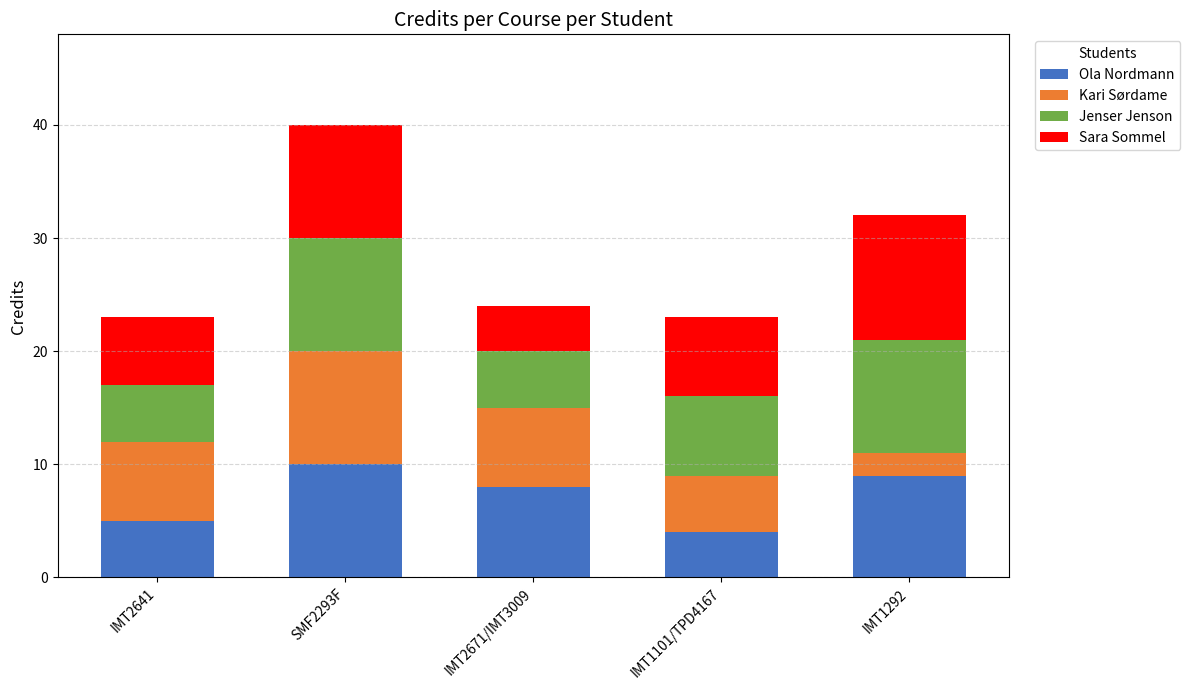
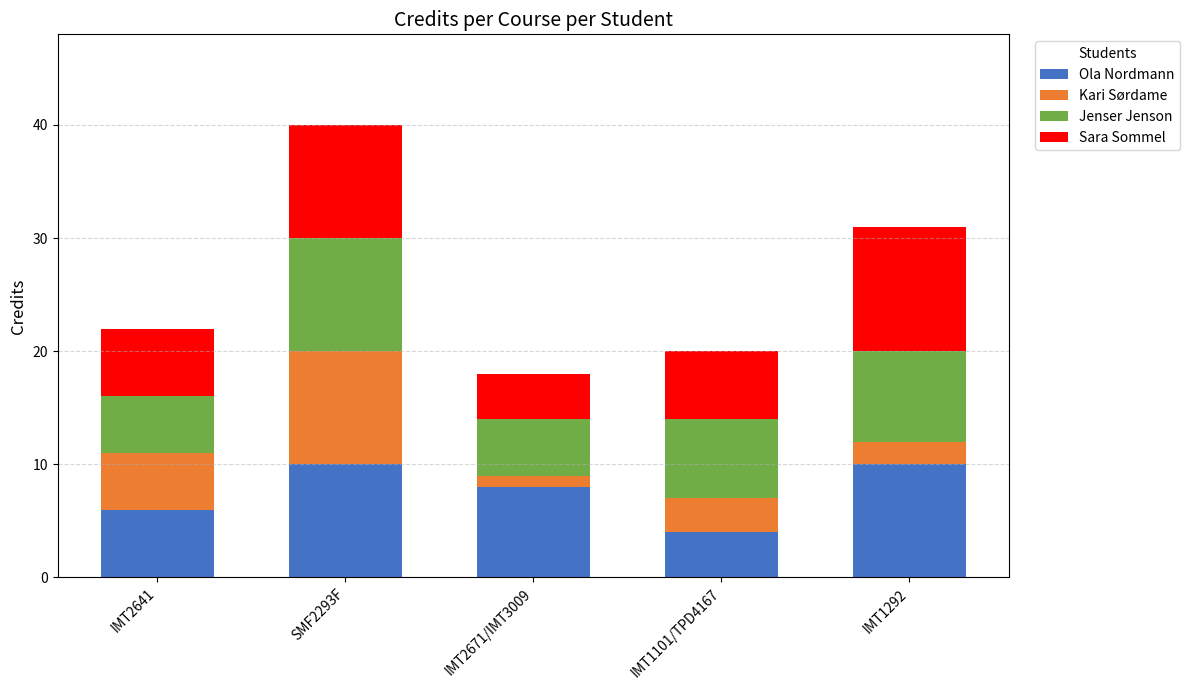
Ola Nordmann, IMT2641: 5 -> 6
Kari Sørdame, IMT2641: 7 -> 5
Kari Sørdame, IMT2671/IMT3009: 7 -> 1
Kari Sørdame, IMT1101/TPD4167: 5 -> 3
Sara Sommel, IMT1101/TPD4167: 7 -> 6
Ola Nordmann, IMT1292: 9 -> 10
Jenser Jenson, IMT1292: 10 -> 8
